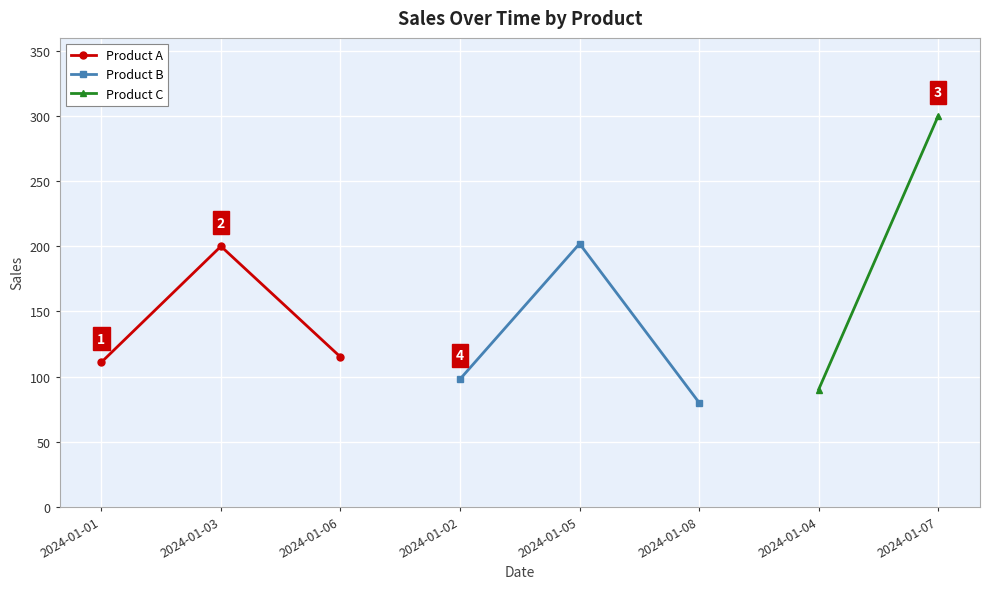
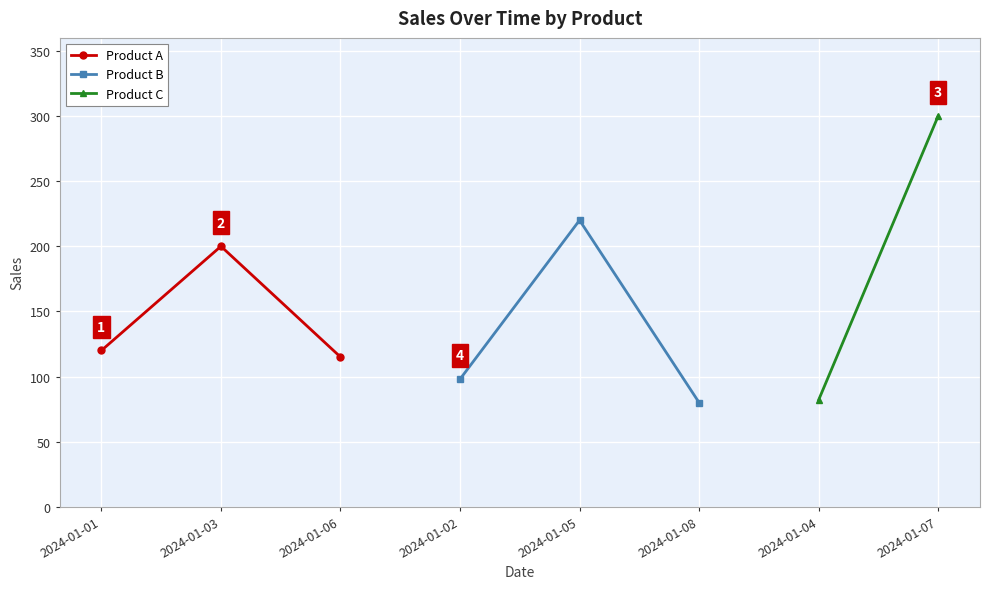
Product A, 2024-01-01: 111 -> 120
Product B, 2024-01-05: 202 -> 220
Product C, 2024-01-04: 90 -> 82
